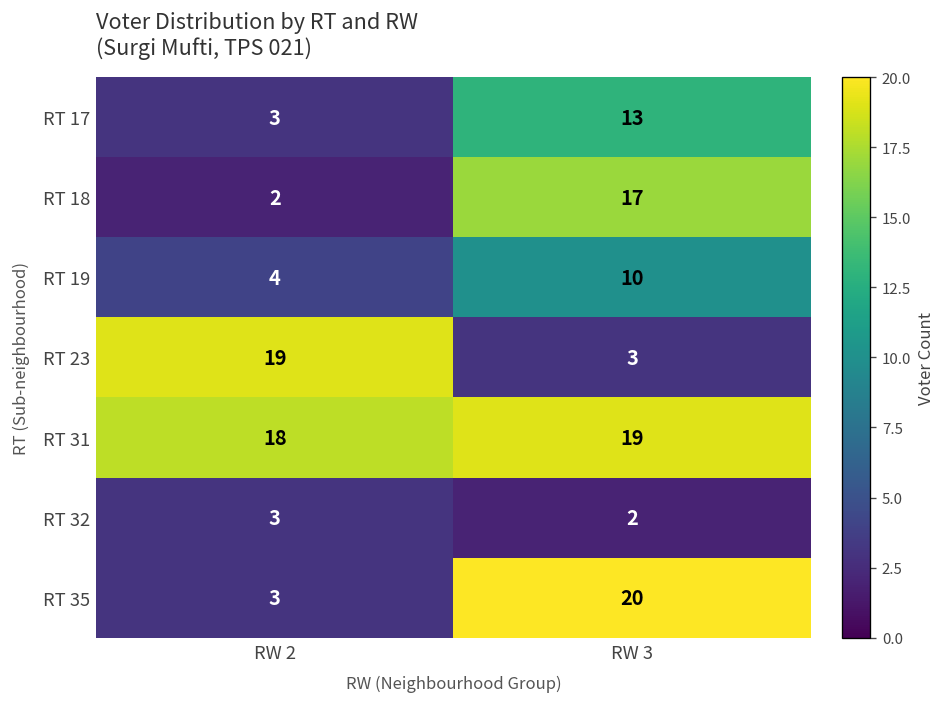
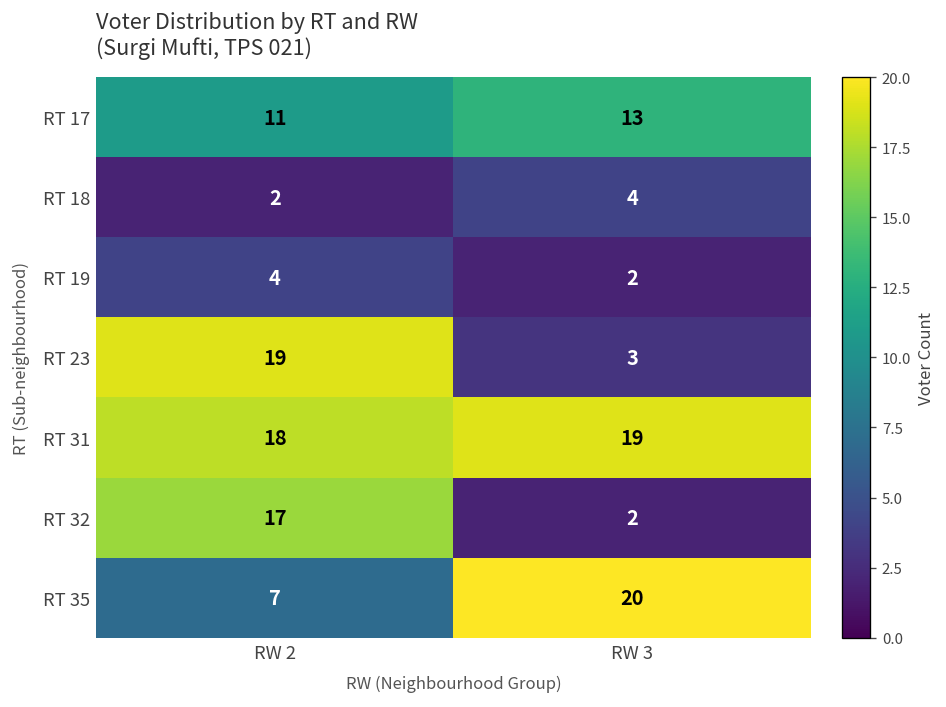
RT 17, RW 2: 3 -> 11
RT 18, RW 3: 17 -> 4
RT 19, RW 3: 10 -> 2
RT 32, RW 2: 3 -> 17
RT 35, RW 2: 3 -> 7
